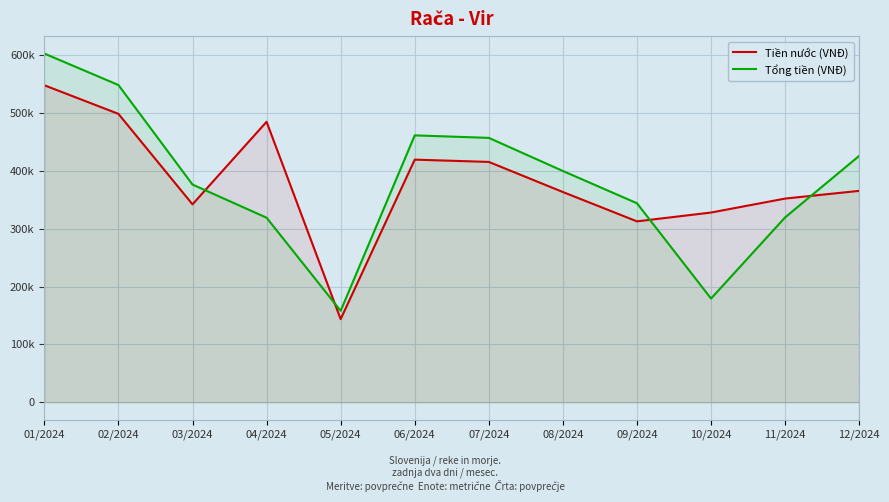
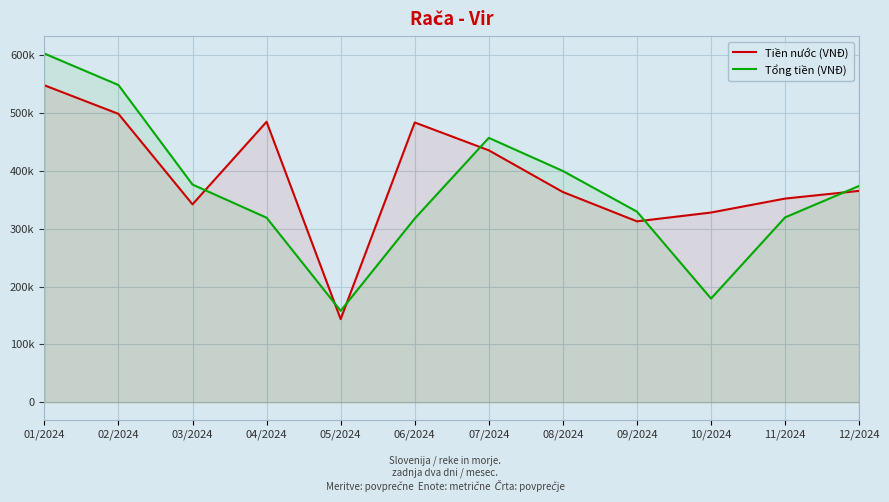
Tiền nước (VNĐ), 06/2024: 420000 -> 480000
Tổng tiền (VNĐ), 06/2024: 460000 -> 320000
Tiền nước (VNĐ), 07/2024: 420000 -> 440000
Tổng tiền (VNĐ), 09/2024: 340000 -> 330000
Tổng tiền (VNĐ), 12/2024: 430000 -> 370000
